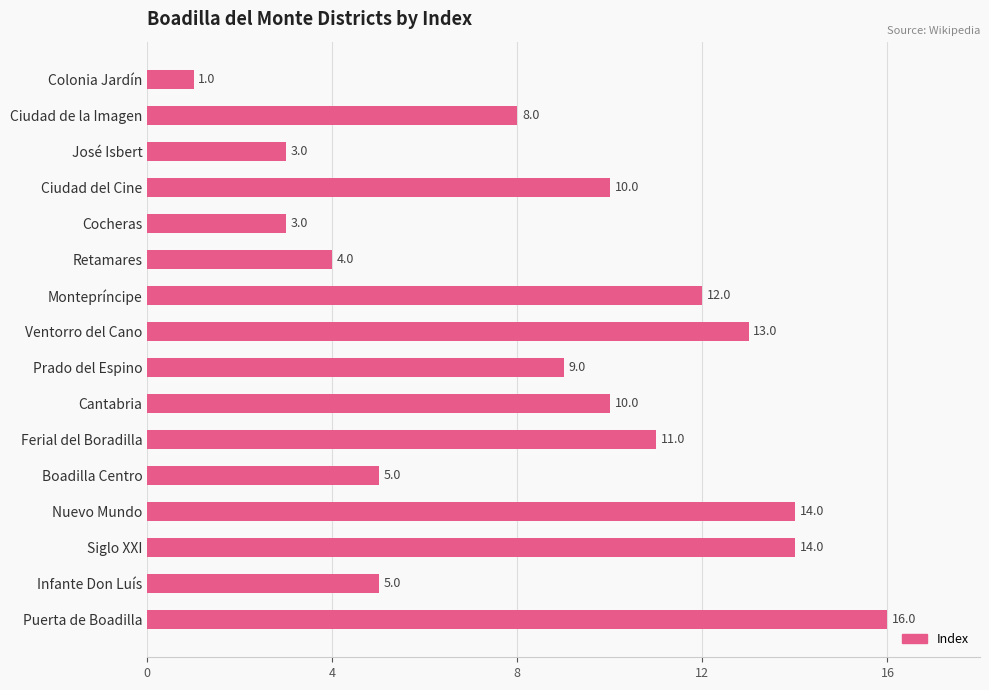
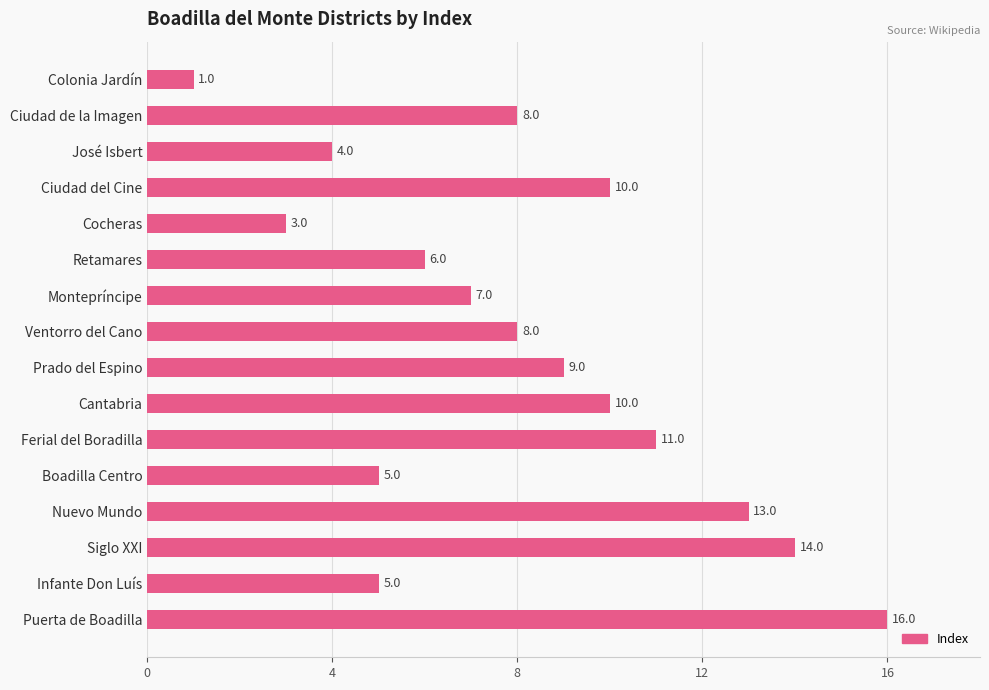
José Isbert: 3.0 -> 4.0
Retamares: 4.0 -> 6.0
Montepríncipe: 12.0 -> 7.0
Ventorro del Cano: 13.0 -> 8.0
Nuevo Mundo: 14.0 -> 13.0
